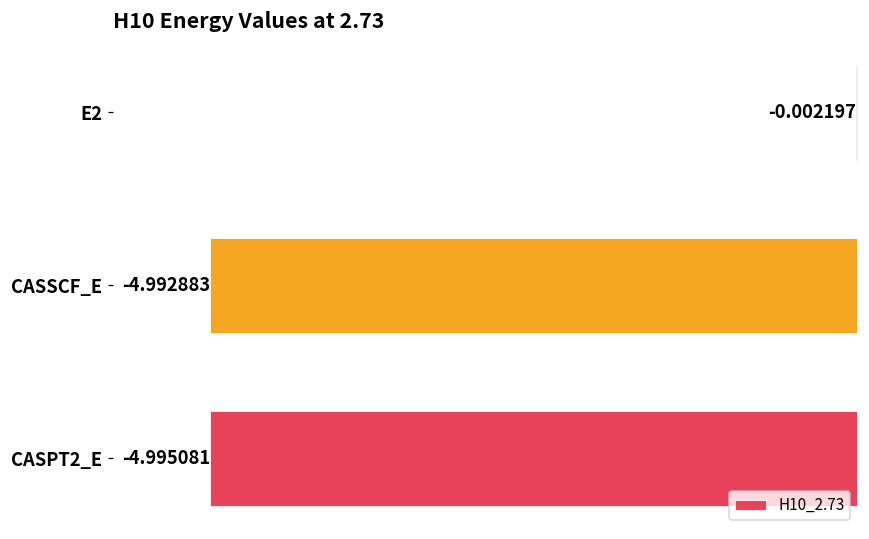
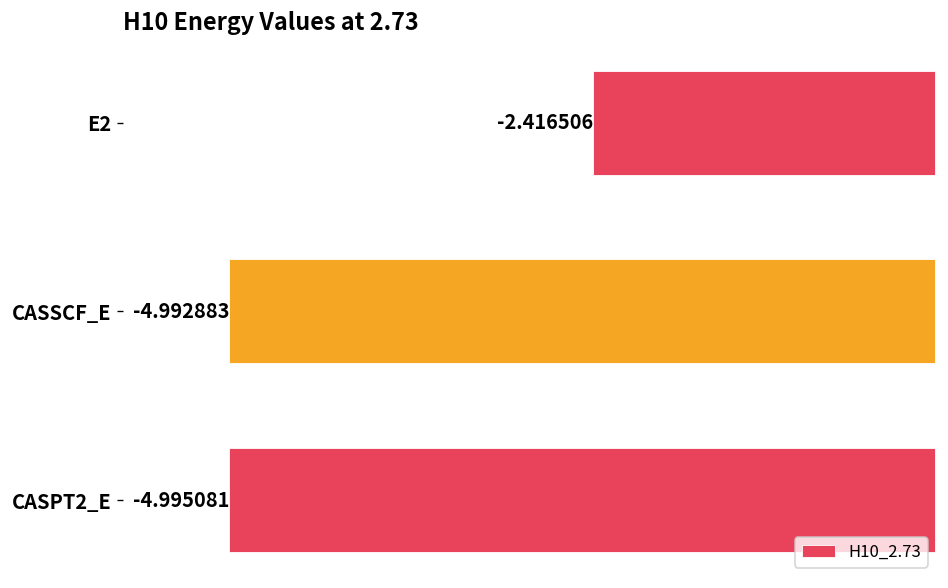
E2: -0.002197 -> -2.416506
